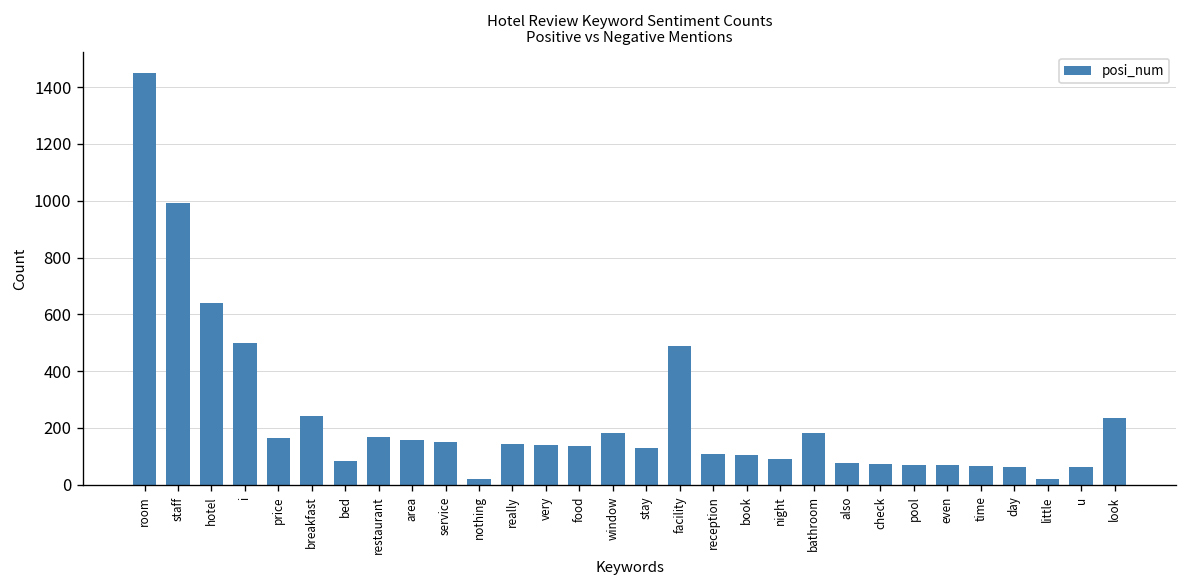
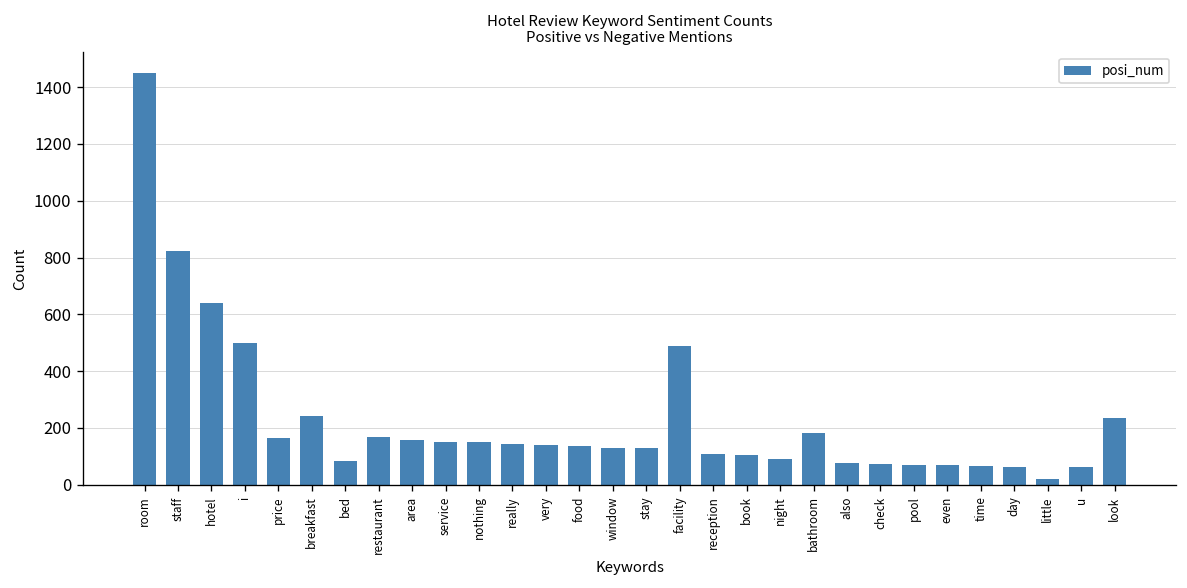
staff: 990 -> 820
nothing: 20 -> 150
window: 180 -> 130
